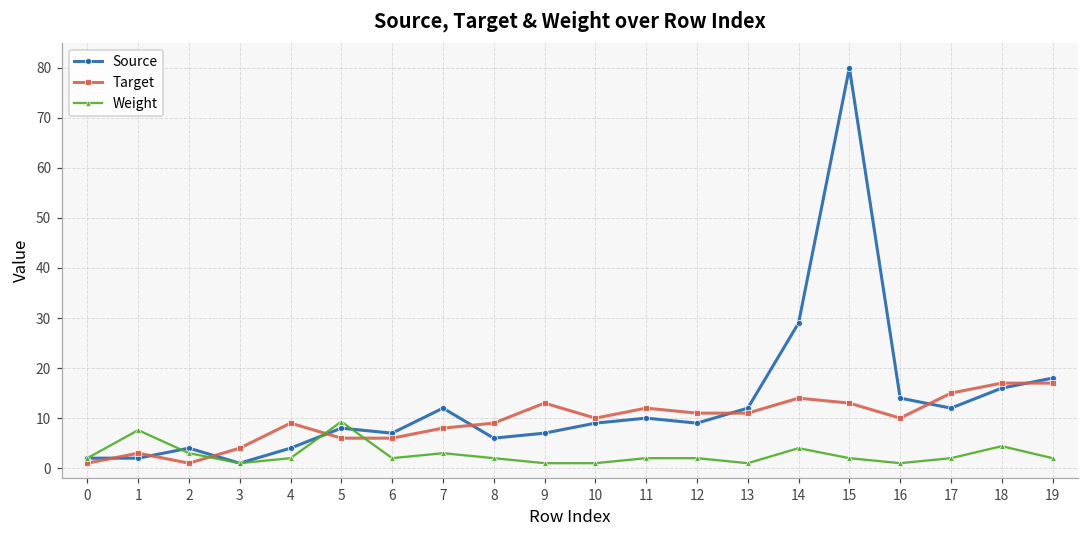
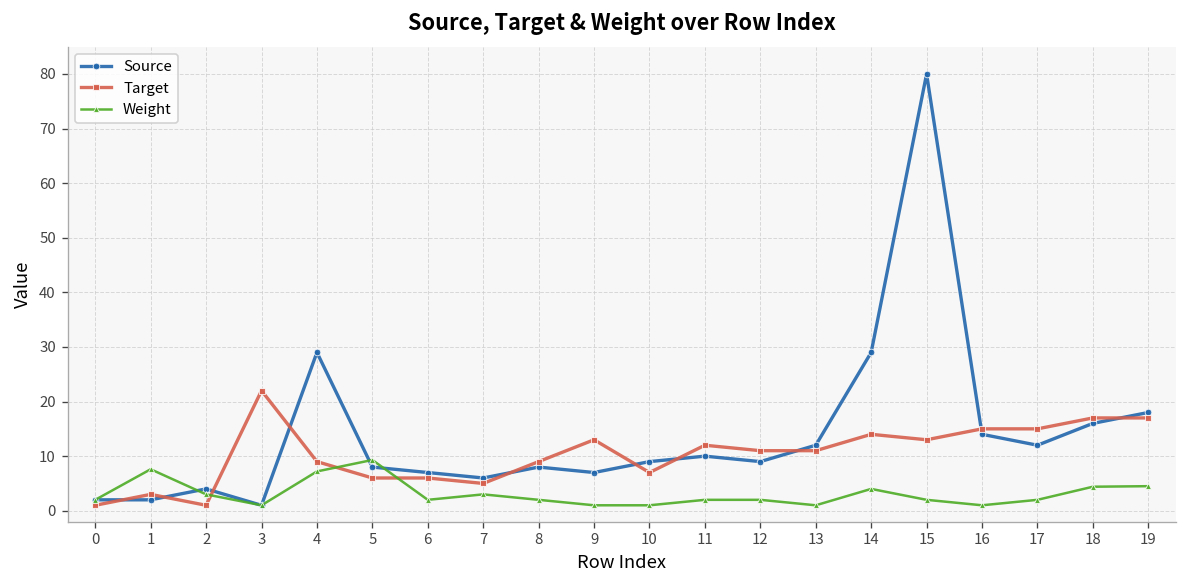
Target, 3: 4 -> 22
Source, 4: 4 -> 29
Weight, 4: 2 -> 7
Source, 7: 12 -> 6
Target, 7: 8 -> 5
Source, 8: 6 -> 8
Target, 10: 10 -> 7
Target, 16: 10 -> 15
Weight, 19: 2 -> 5
